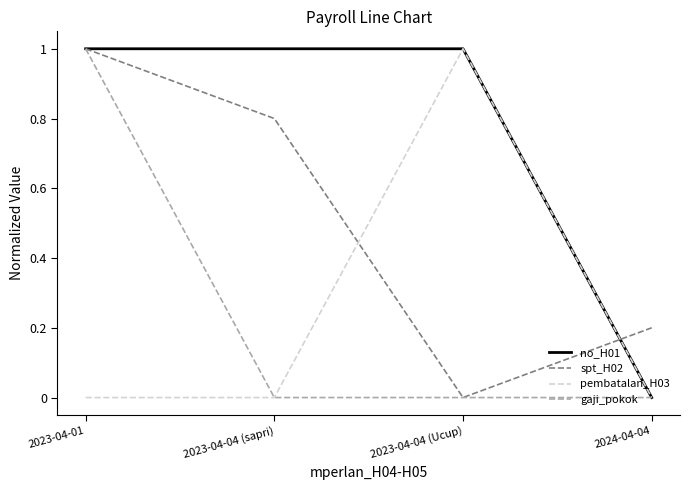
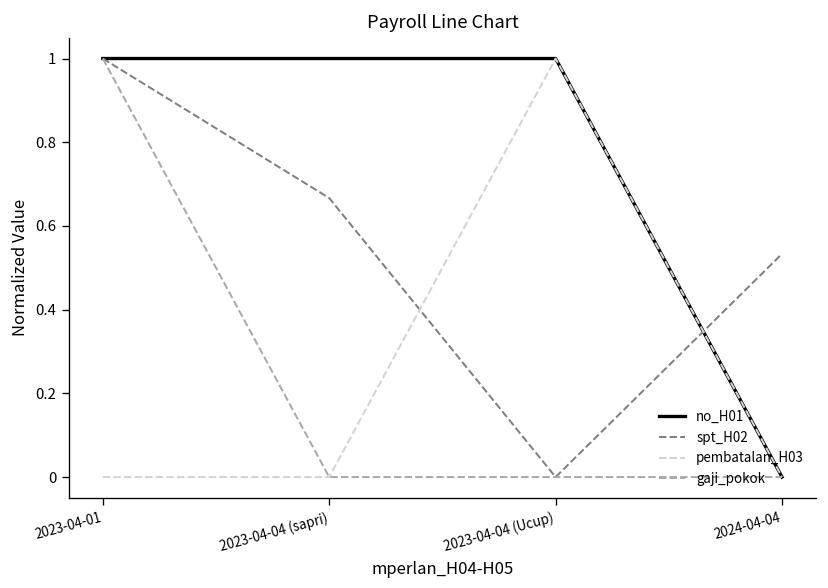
spt_H02, 2023-04-04 (sapri): 0.80 -> 0.67
spt_H02, 2024-04-04: 0.20 -> 0.53
